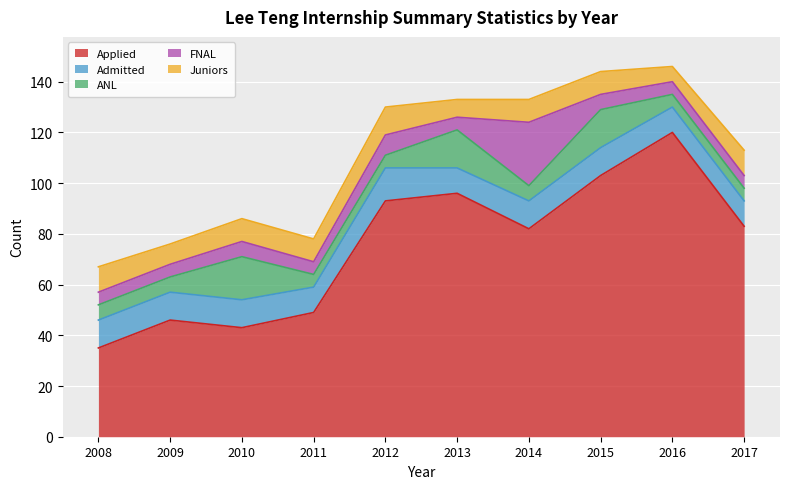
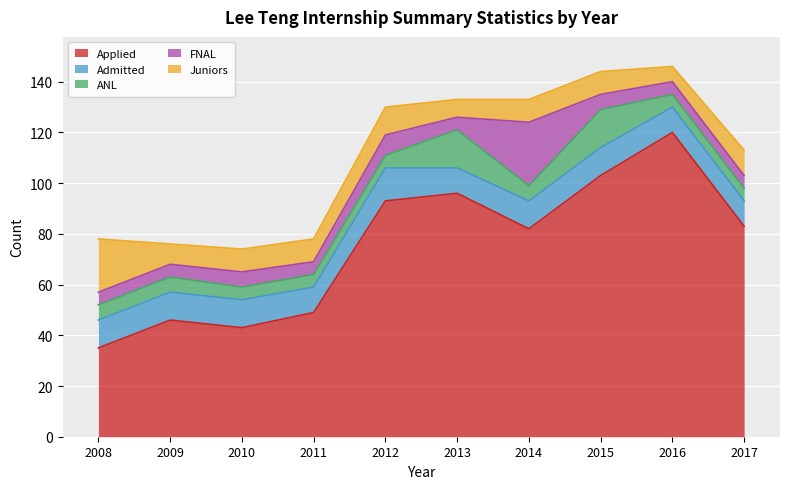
Juniors, 2008: 10 -> 21
ANL, 2010: 17 -> 5
